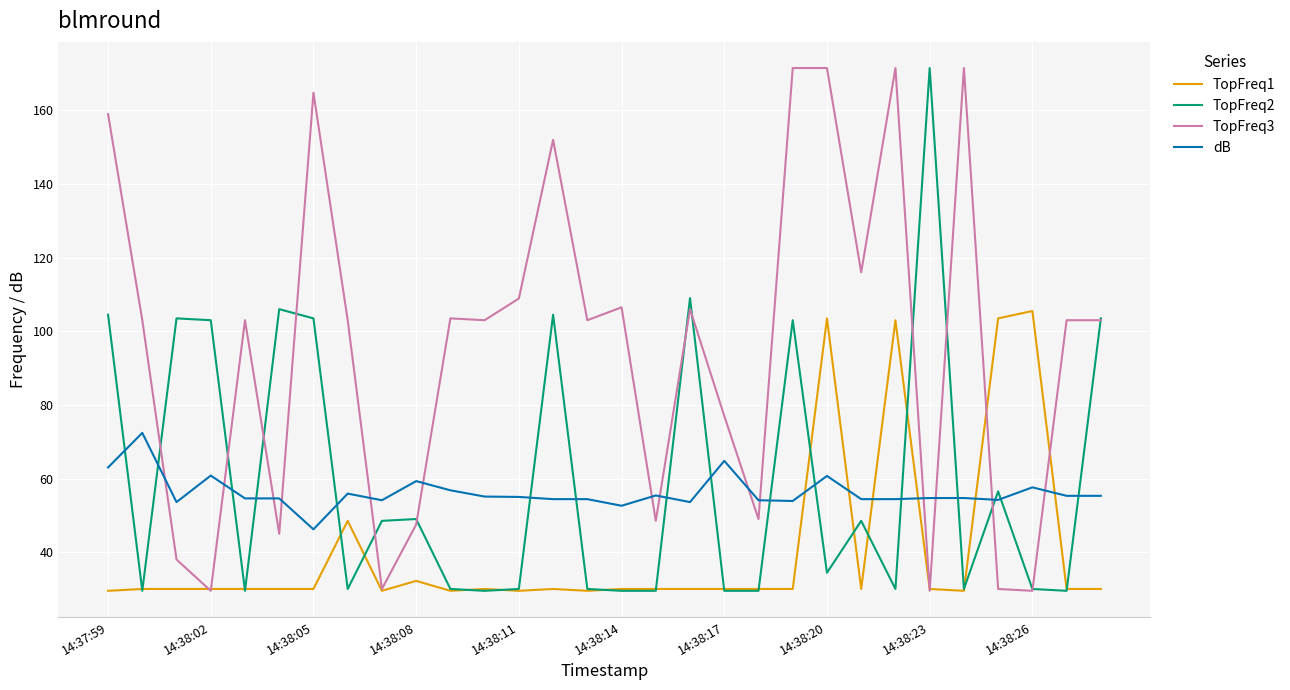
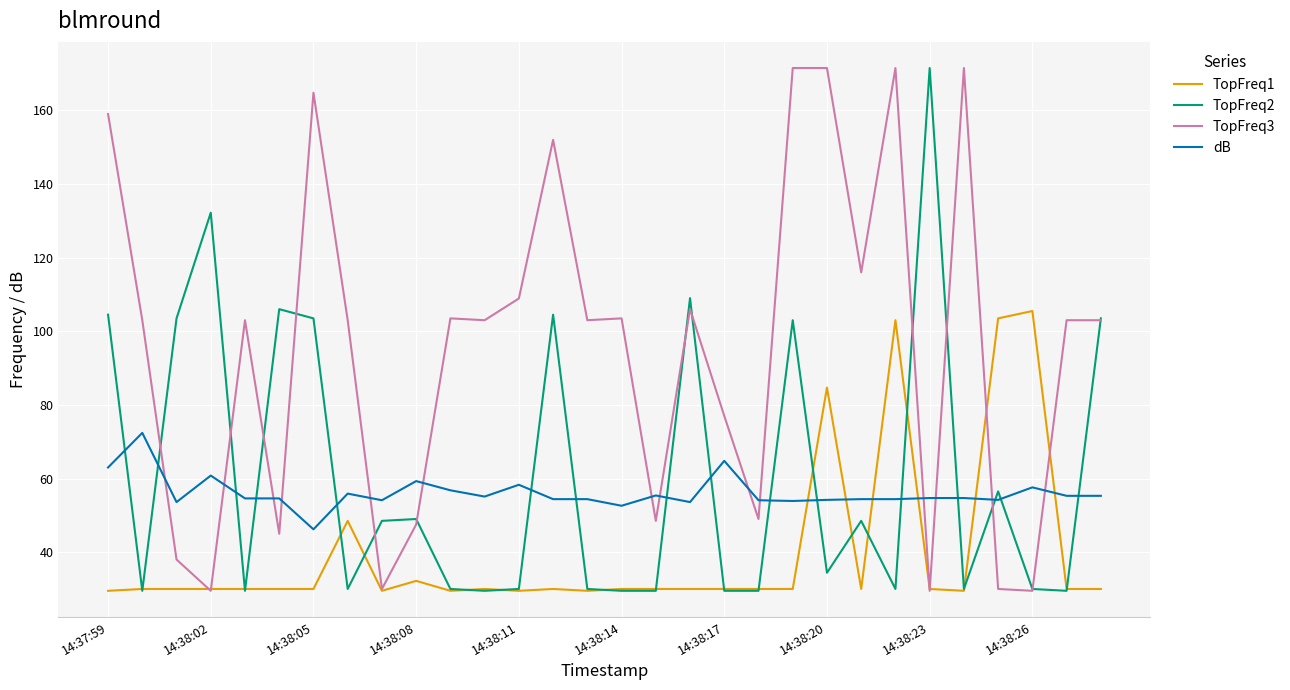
TopFreq2, 14:38:02: 103 -> 132
dB, 14:38:11: 55 -> 58
TopFreq3, 14:38:14: 107 -> 104
TopFreq1, 14:38:20: 104 -> 85
dB, 14:38:20: 61 -> 54
